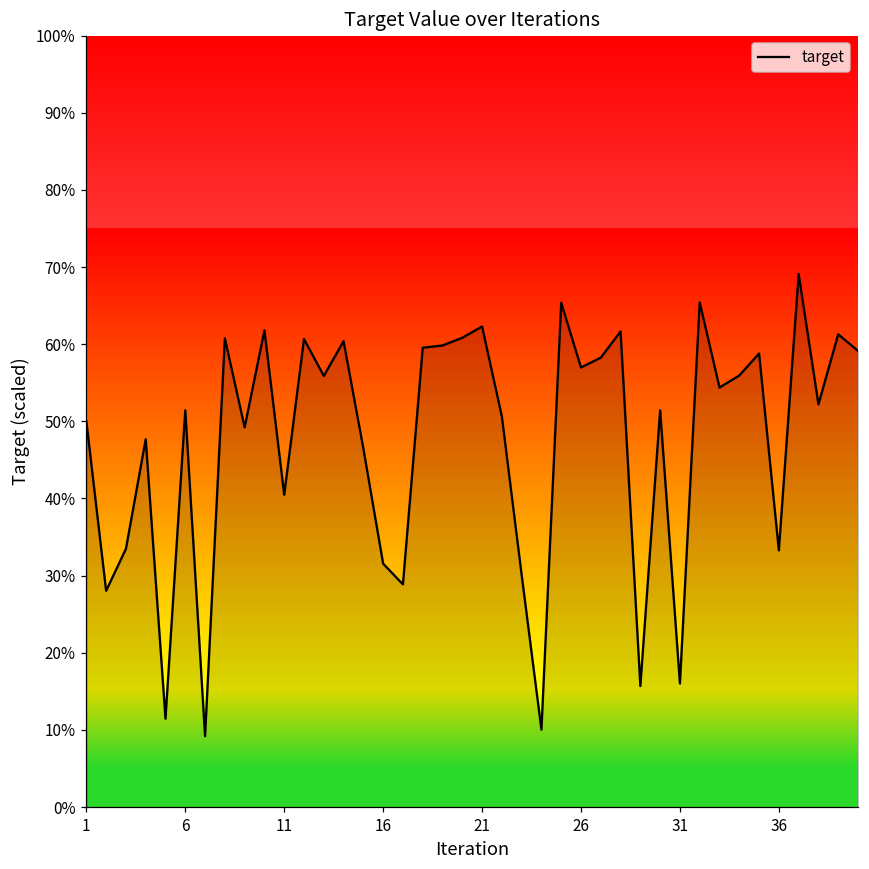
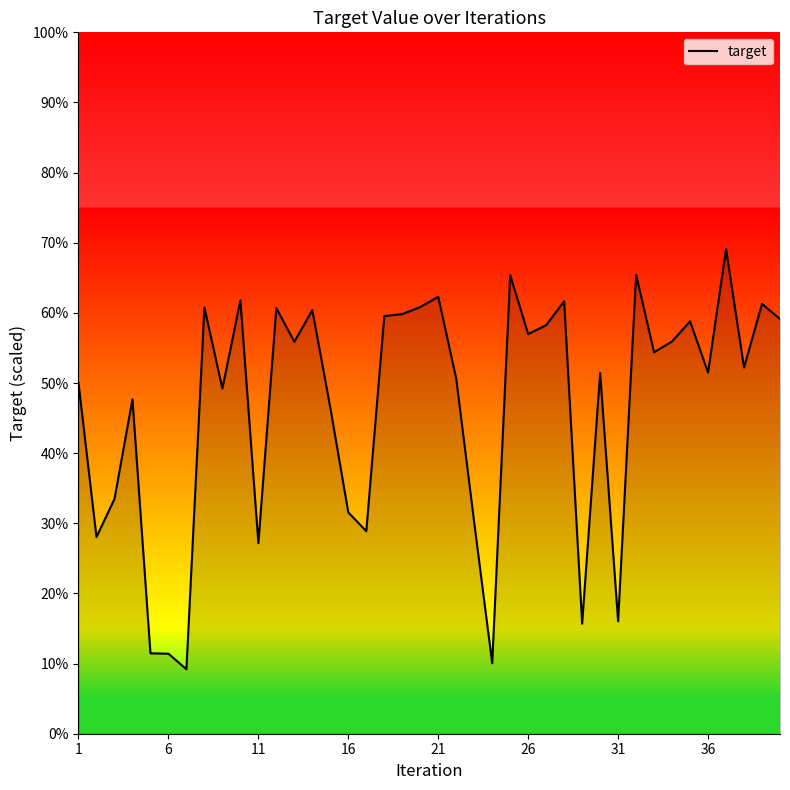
6: 51% -> 11%
11: 40% -> 27%
36: 33% -> 51%
